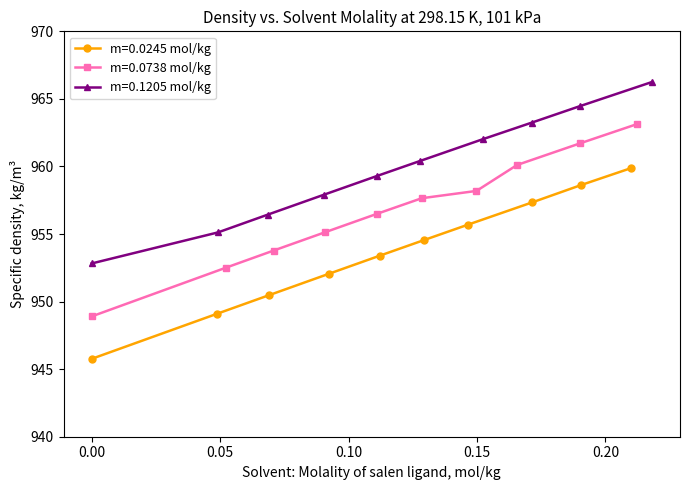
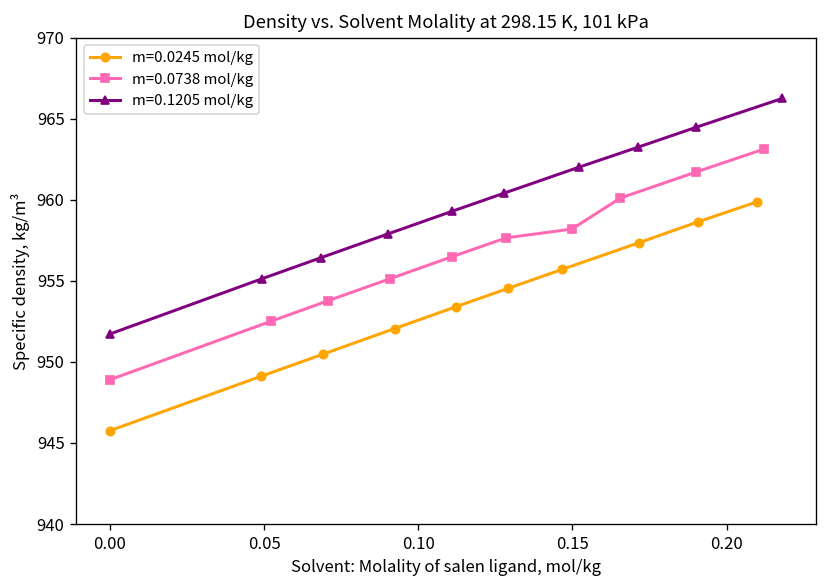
m=0.1205 mol/kg, 0.00: 952.8 -> 951.7
